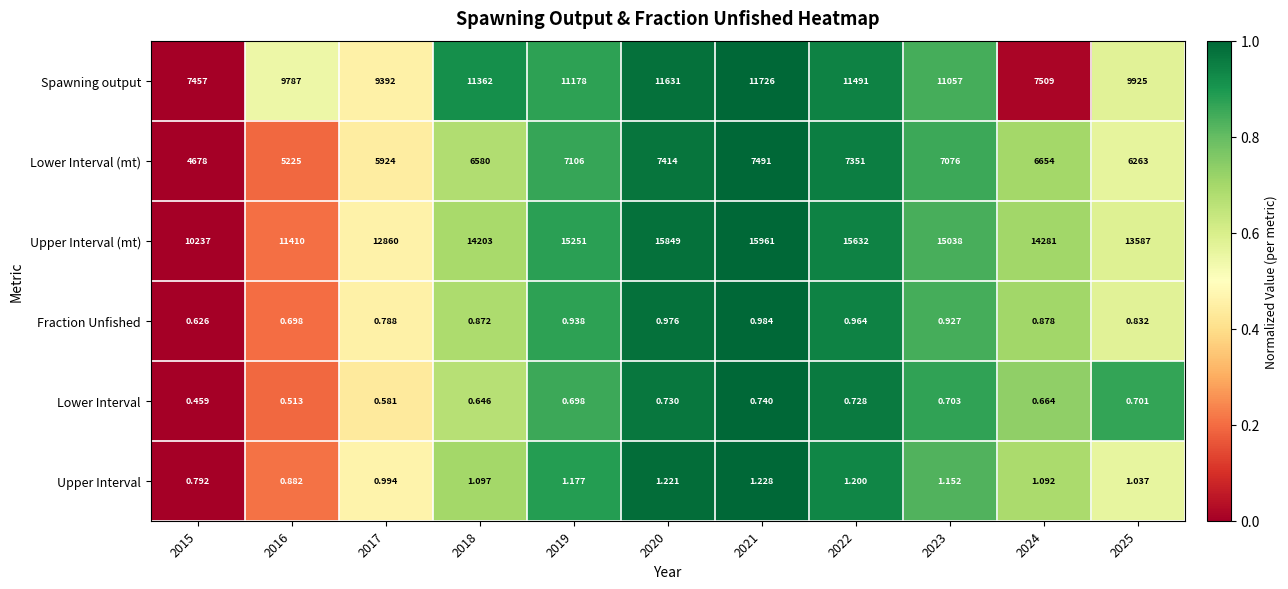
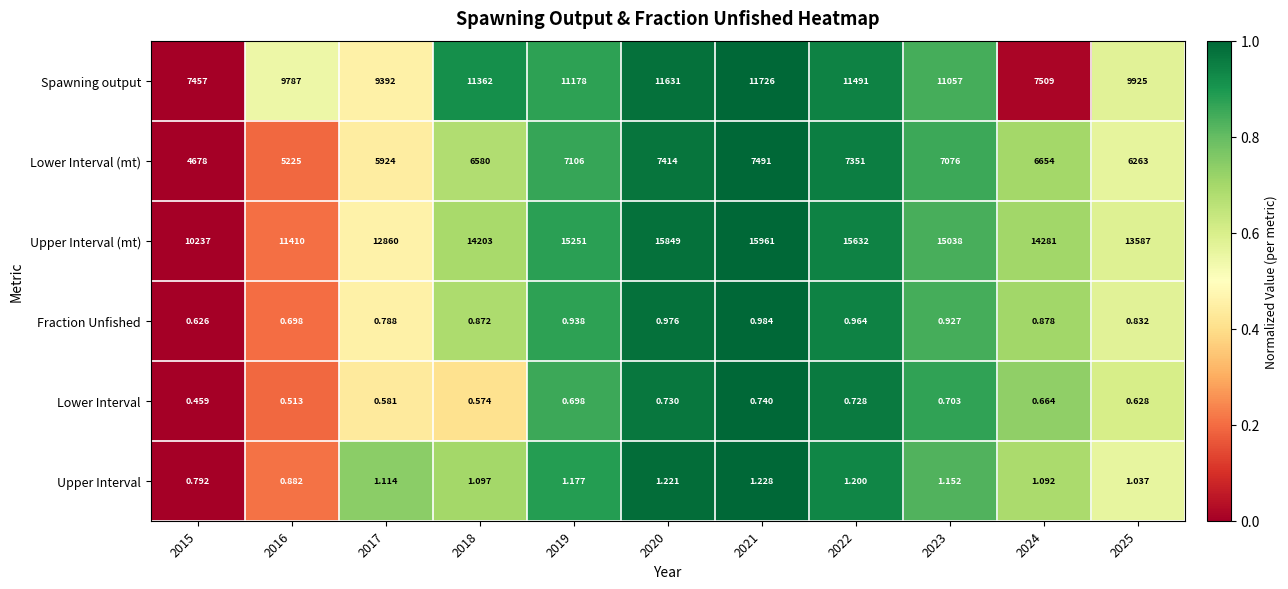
Lower Interval, 2018: 0.646 -> 0.574
Lower Interval, 2025: 0.701 -> 0.628
Upper Interval, 2017: 0.994 -> 1.114
